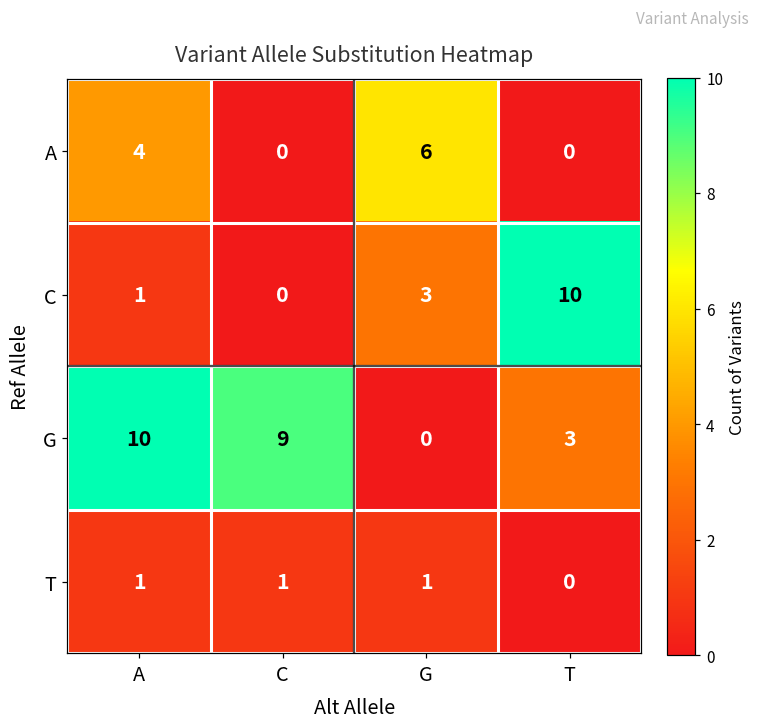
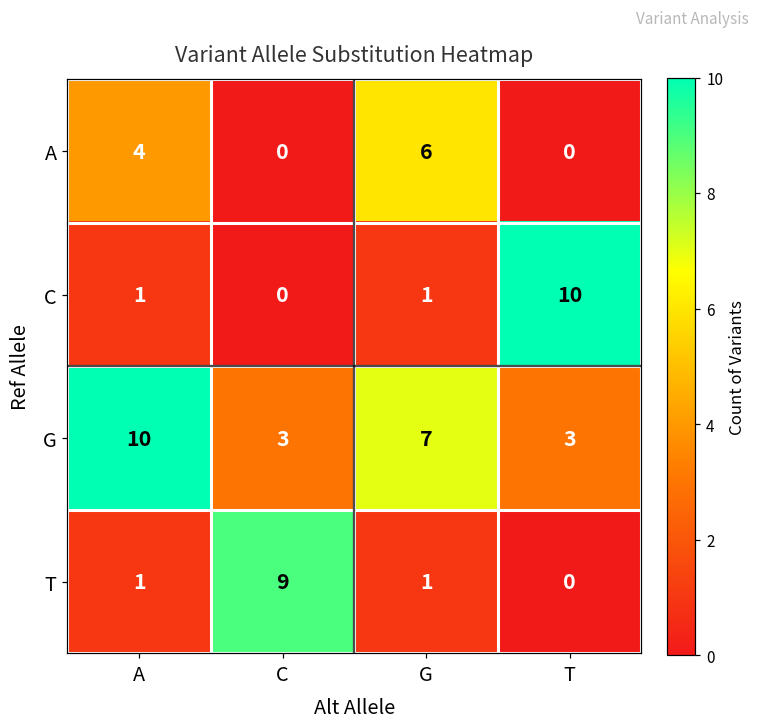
C, G: 3 -> 1
G, C: 9 -> 3
G, G: 0 -> 7
T, C: 1 -> 9
